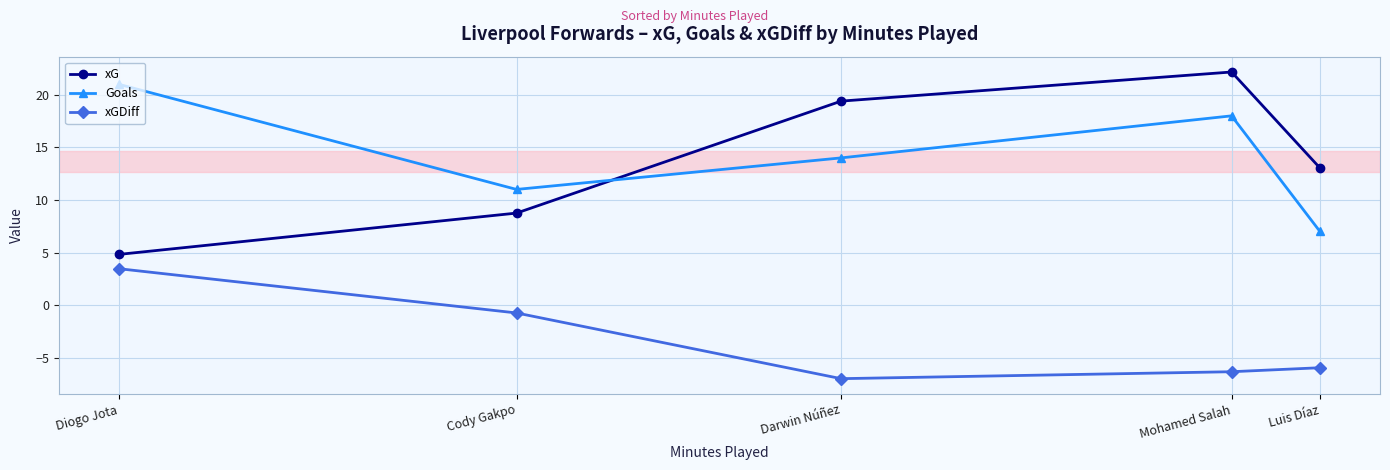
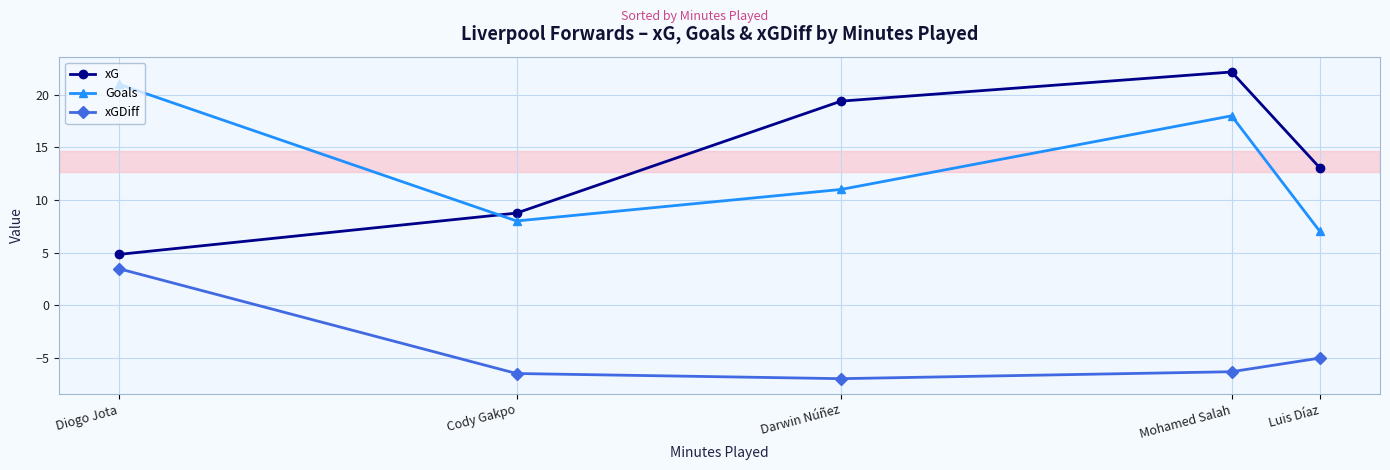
Goals, Cody Gakpo: 11 -> 8
xGDiff, Cody Gakpo: -0.8 -> -6.5
Goals, Darwin Núñez: 14 -> 11
xGDiff, Luis Díaz: -6.0 -> -5.0
